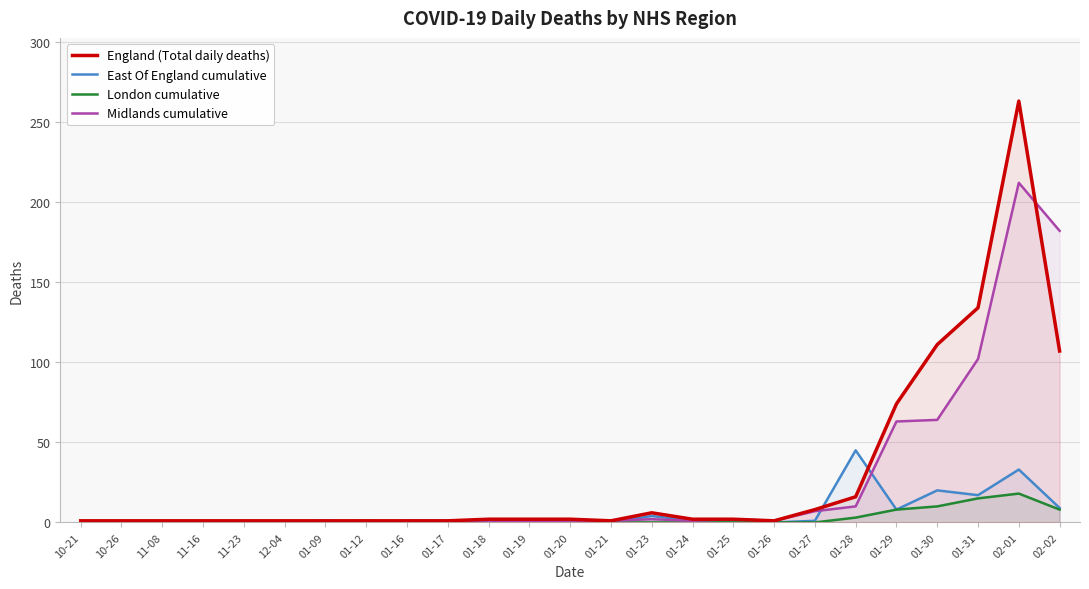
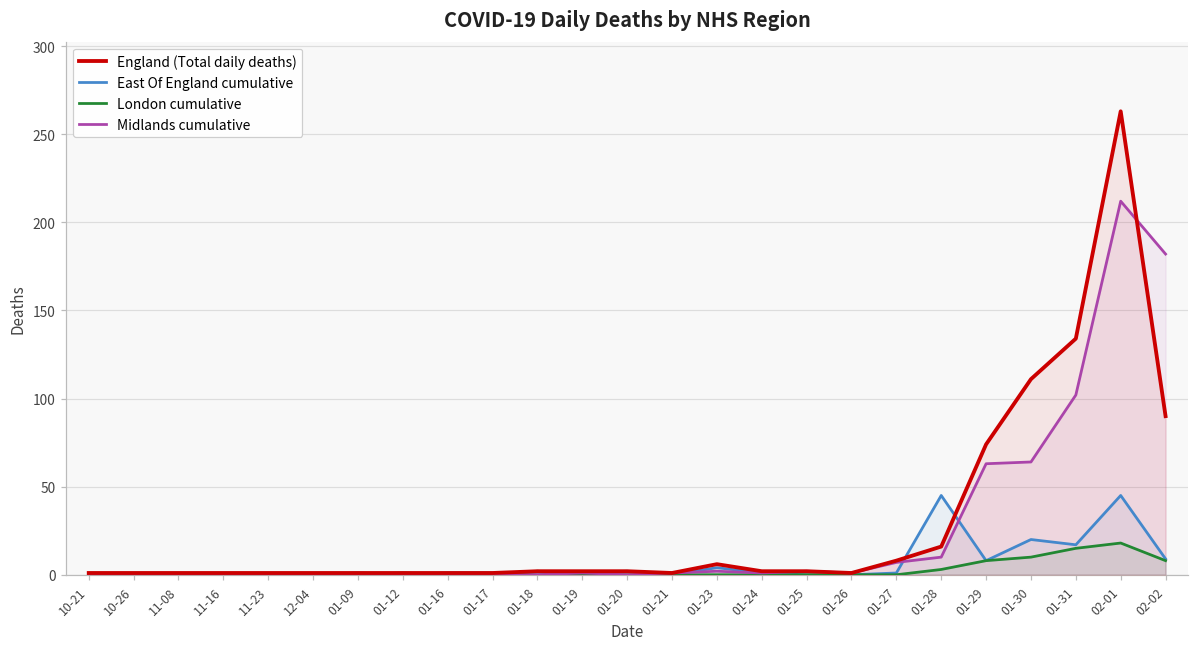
East Of England cumulative, 02-01: 33 -> 45
England (Total daily deaths), 02-02: 107 -> 90
